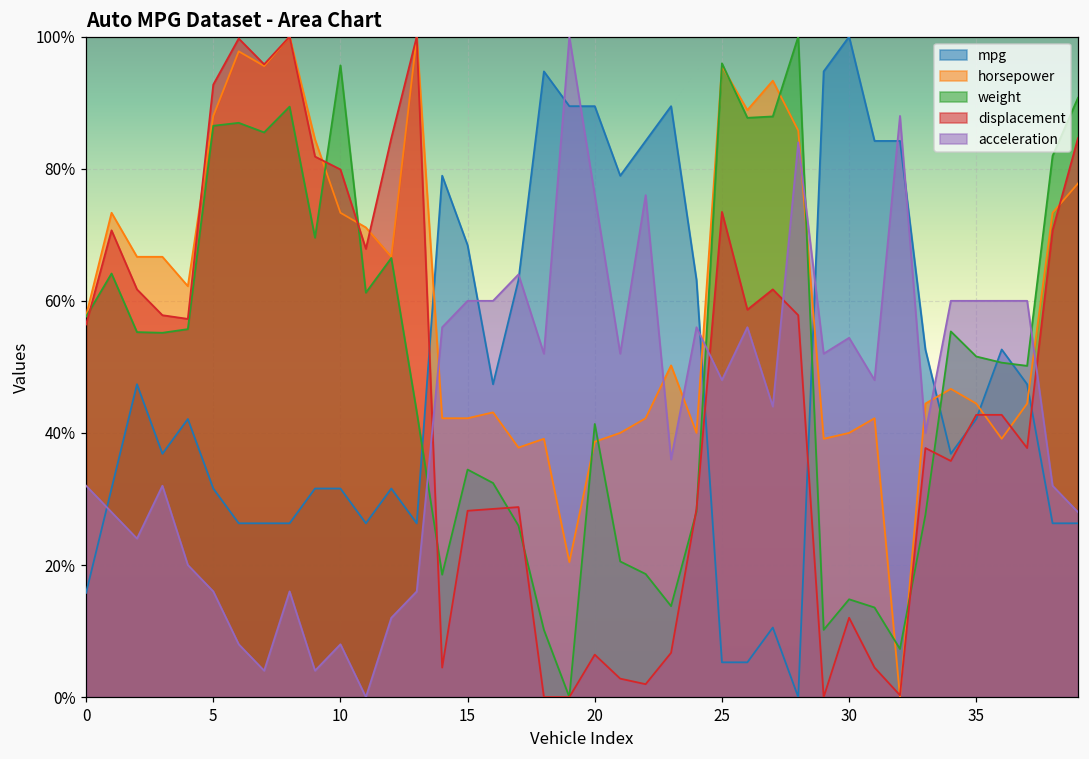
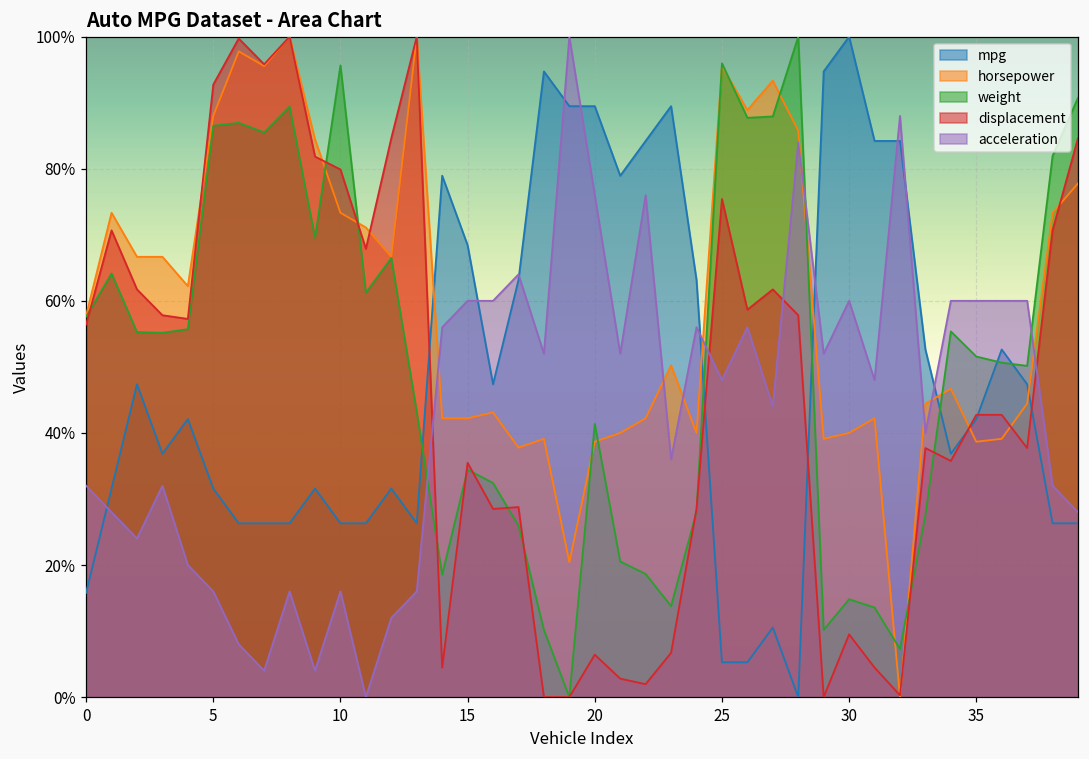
mpg, 10: 32% -> 26%
acceleration, 10: 8% -> 16%
displacement, 15: 28% -> 35%
displacement, 25: 73% -> 75%
displacement, 30: 12% -> 9%
acceleration, 30: 54% -> 60%
horsepower, 35: 44% -> 39%
